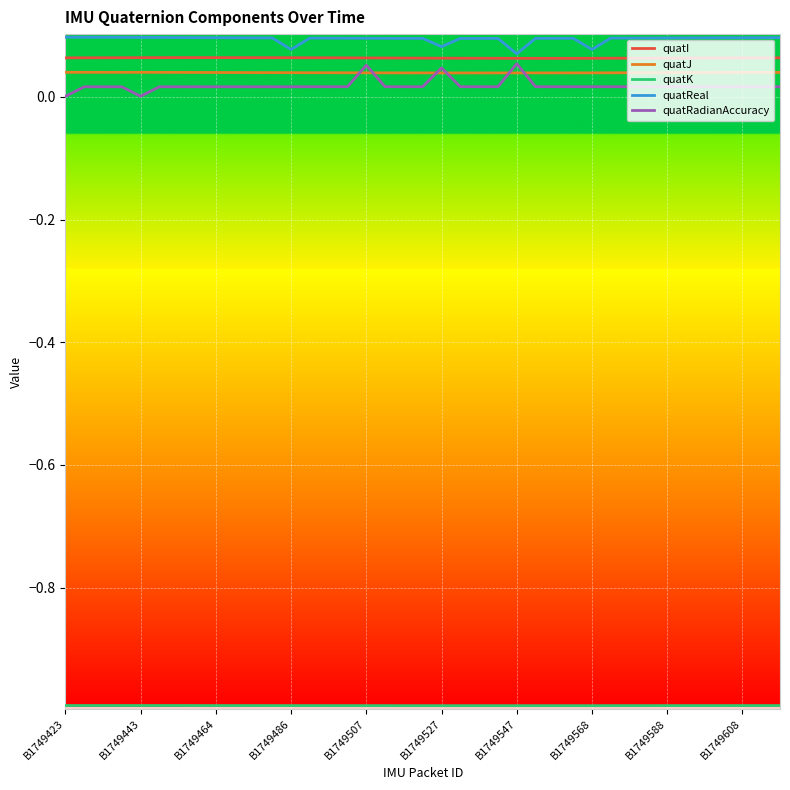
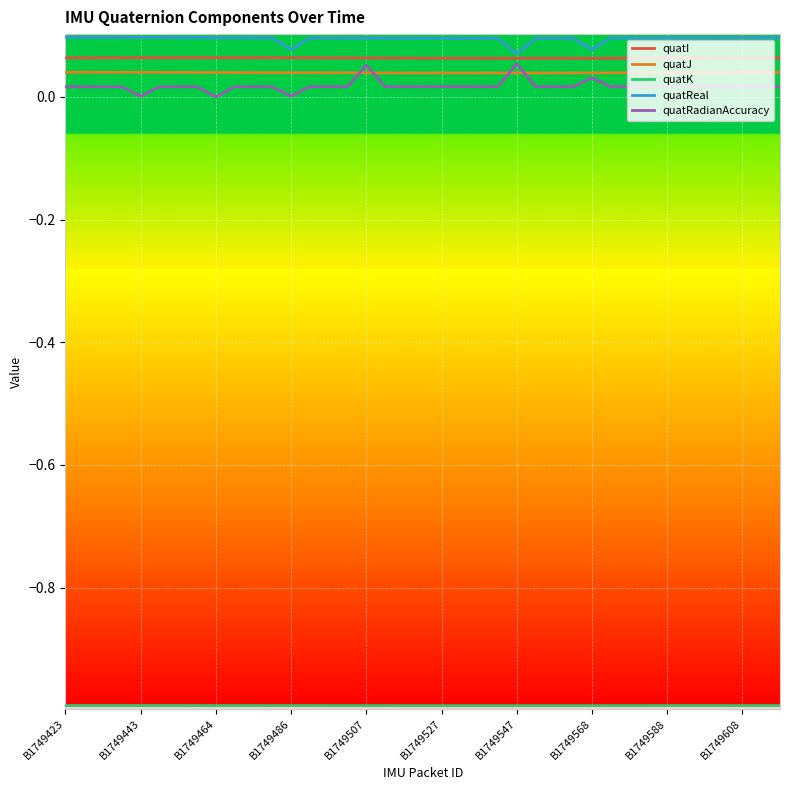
quatRadianAccuracy, B1749423: 0.00 -> 0.02
quatRadianAccuracy, B1749464: 0.02 -> 0.00
quatRadianAccuracy, B1749486: 0.02 -> 0.00
quatReal, B1749527: 0.08 -> 0.10
quatRadianAccuracy, B1749527: 0.05 -> 0.02
quatRadianAccuracy, B1749568: 0.02 -> 0.03
